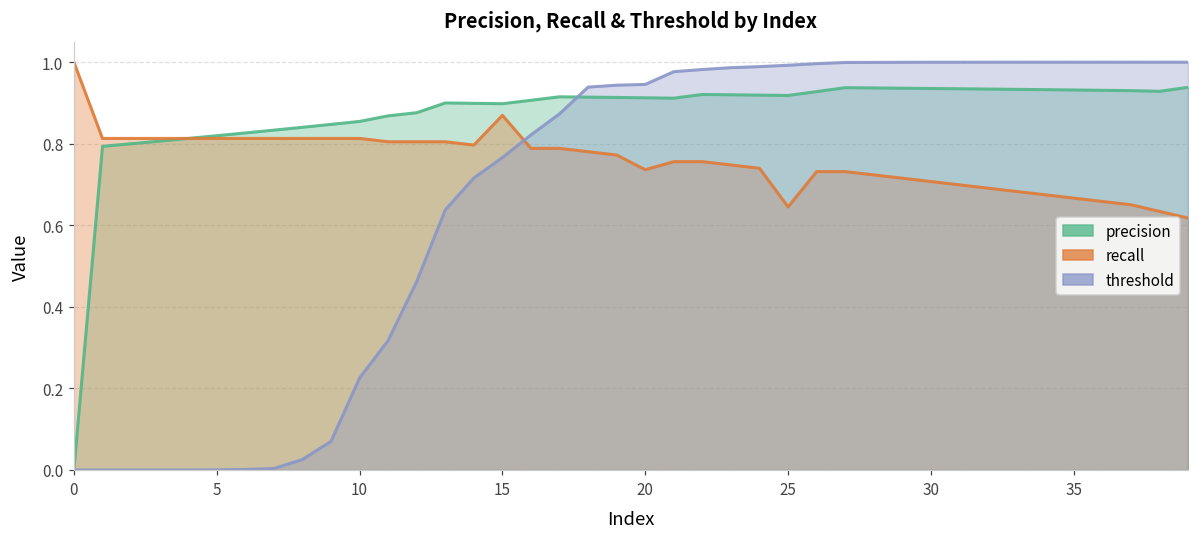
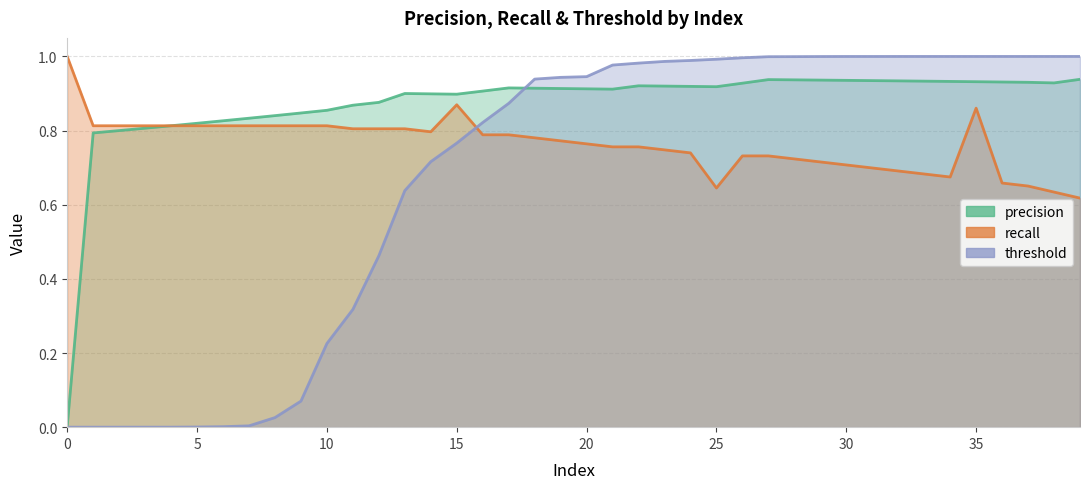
recall, 20: 0.74 -> 0.76
recall, 35: 0.67 -> 0.86
